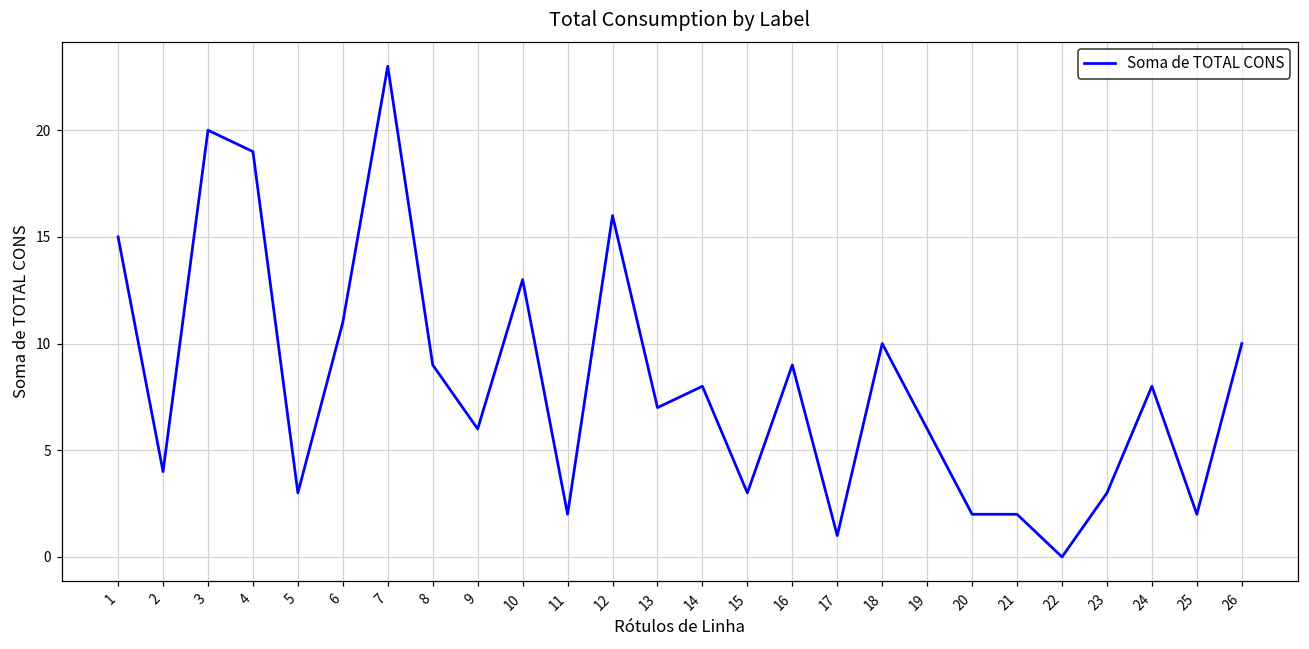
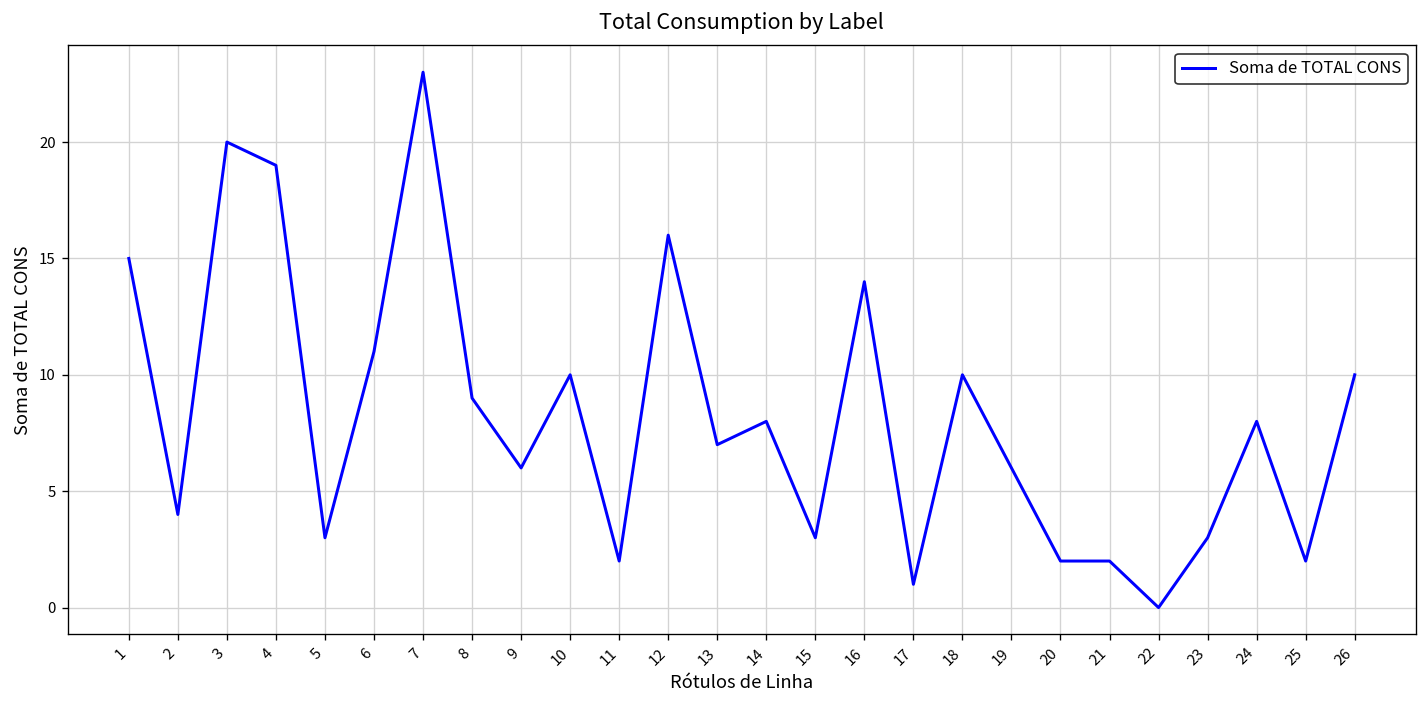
10: 13 -> 10
16: 9 -> 14
